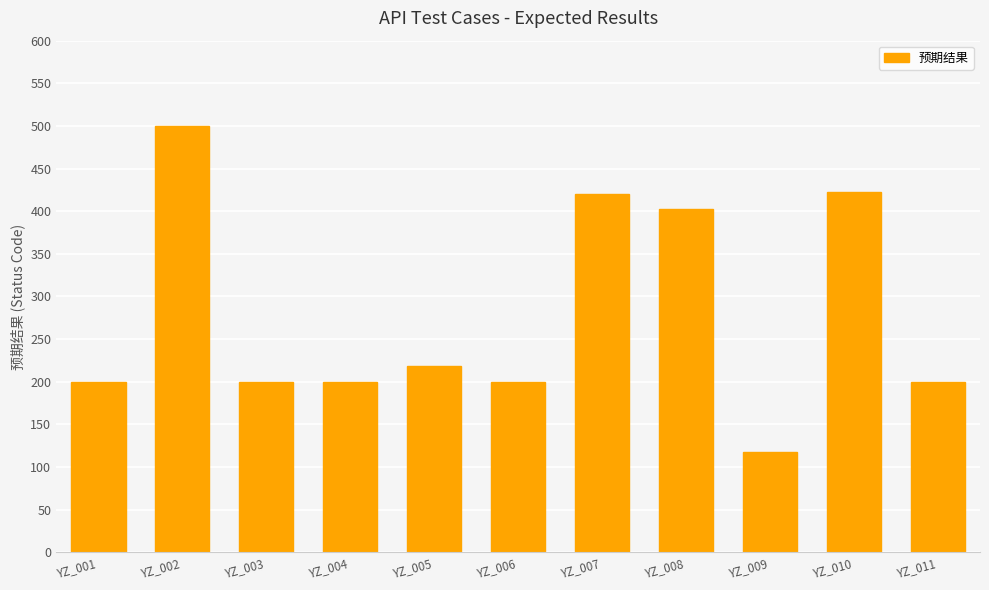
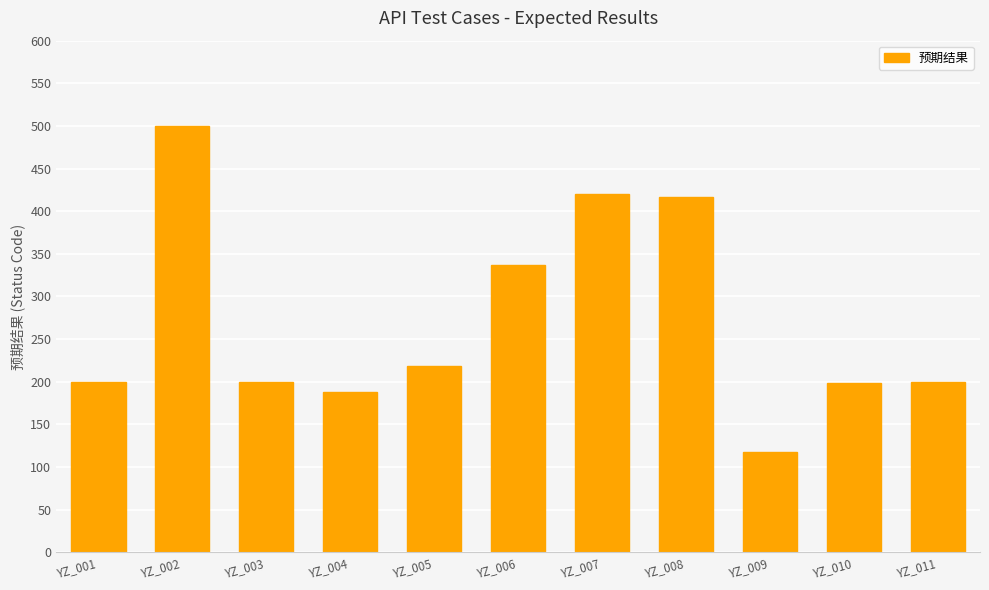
YZ_004: 200 -> 190
YZ_006: 200 -> 340
YZ_008: 400 -> 420
YZ_010: 420 -> 200
